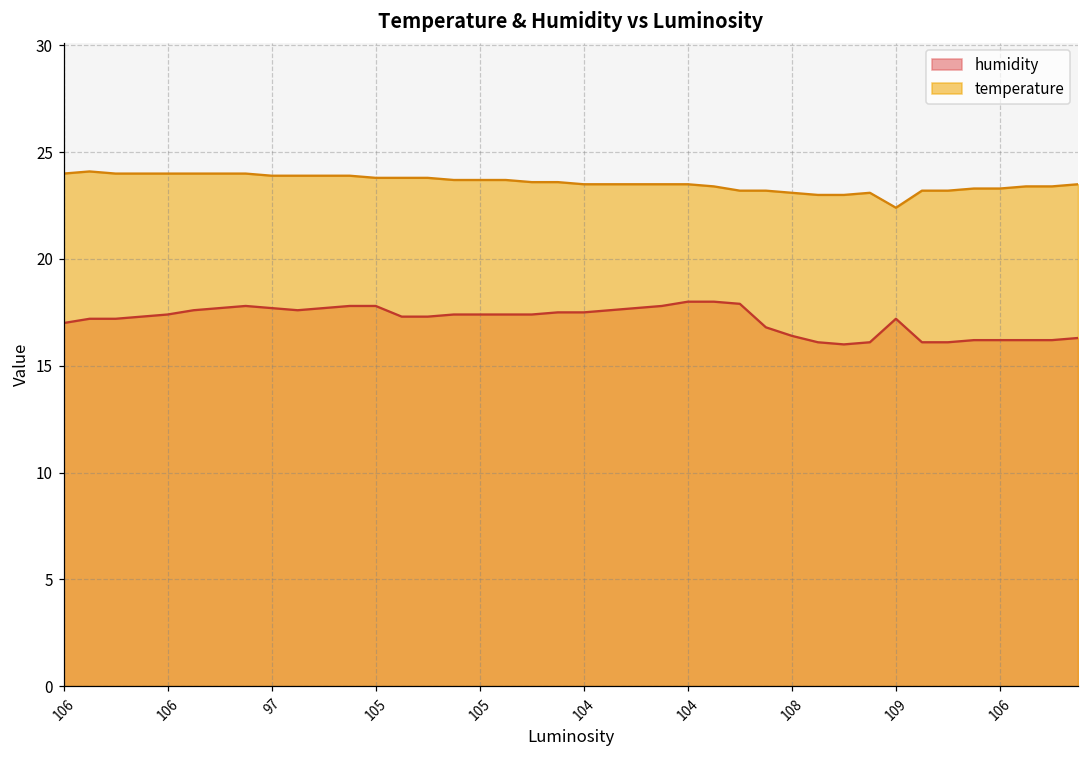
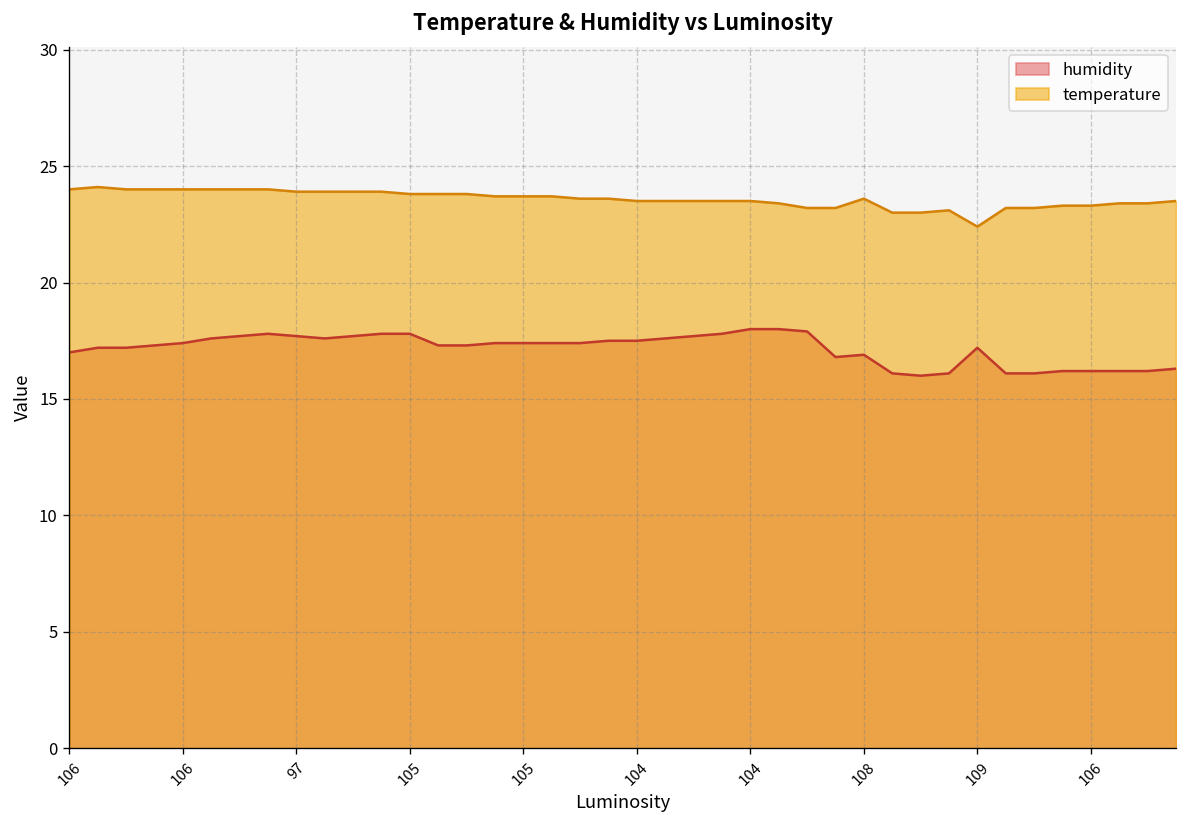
humidity, 108: 16.4 -> 16.9
temperature, 108: 23.1 -> 23.6
